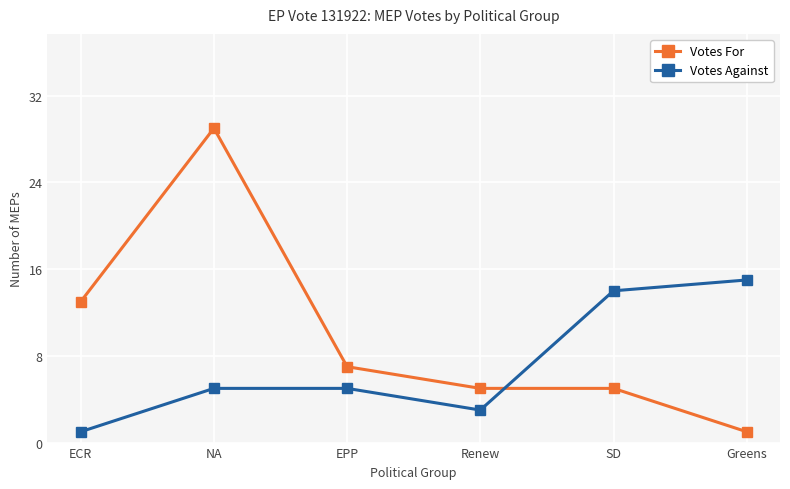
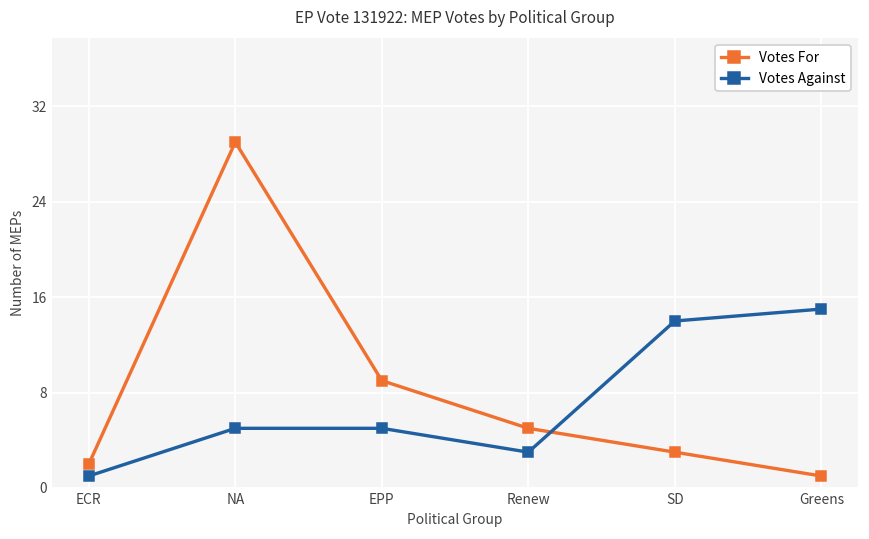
Votes For, ECR: 13 -> 2
Votes For, EPP: 7 -> 9
Votes For, SD: 5 -> 3
